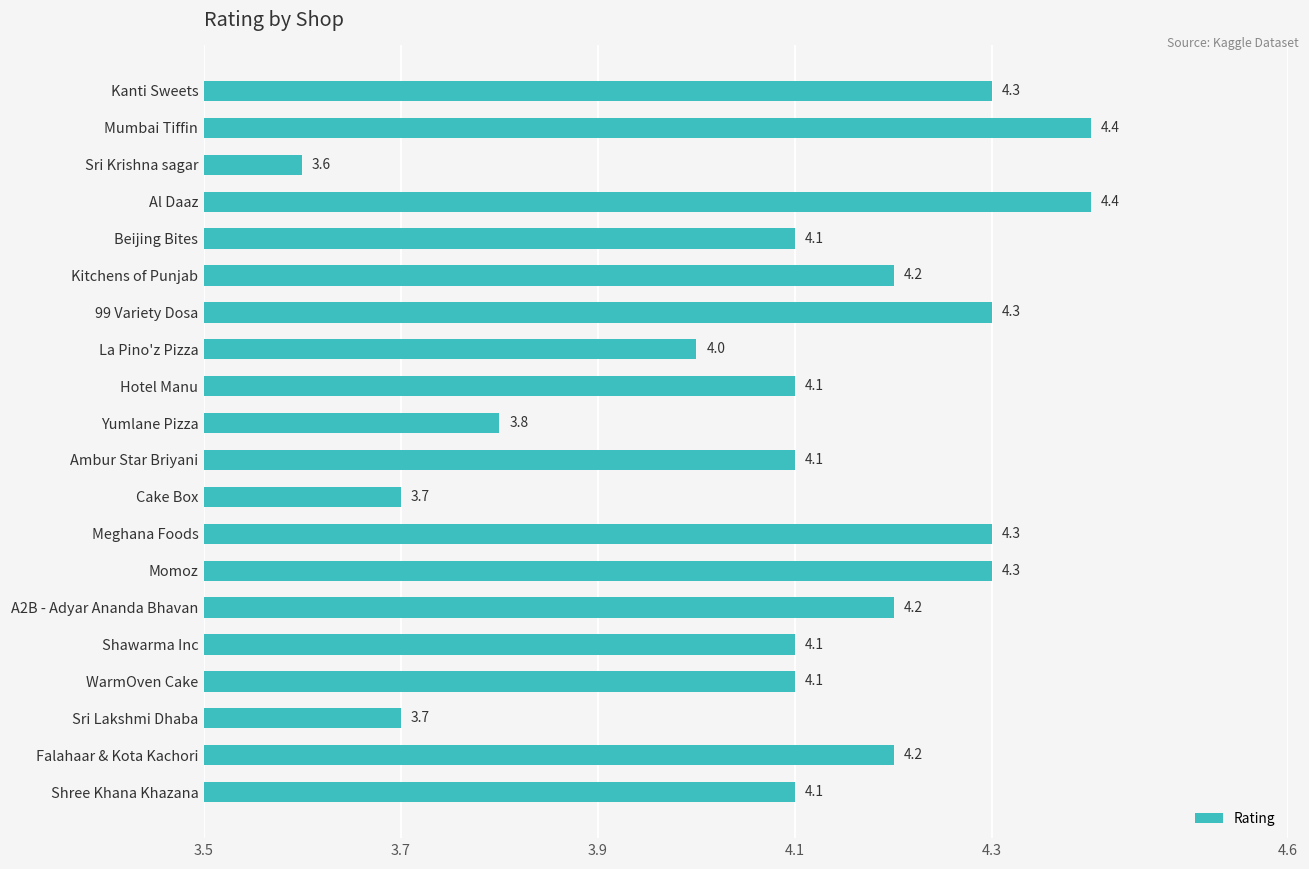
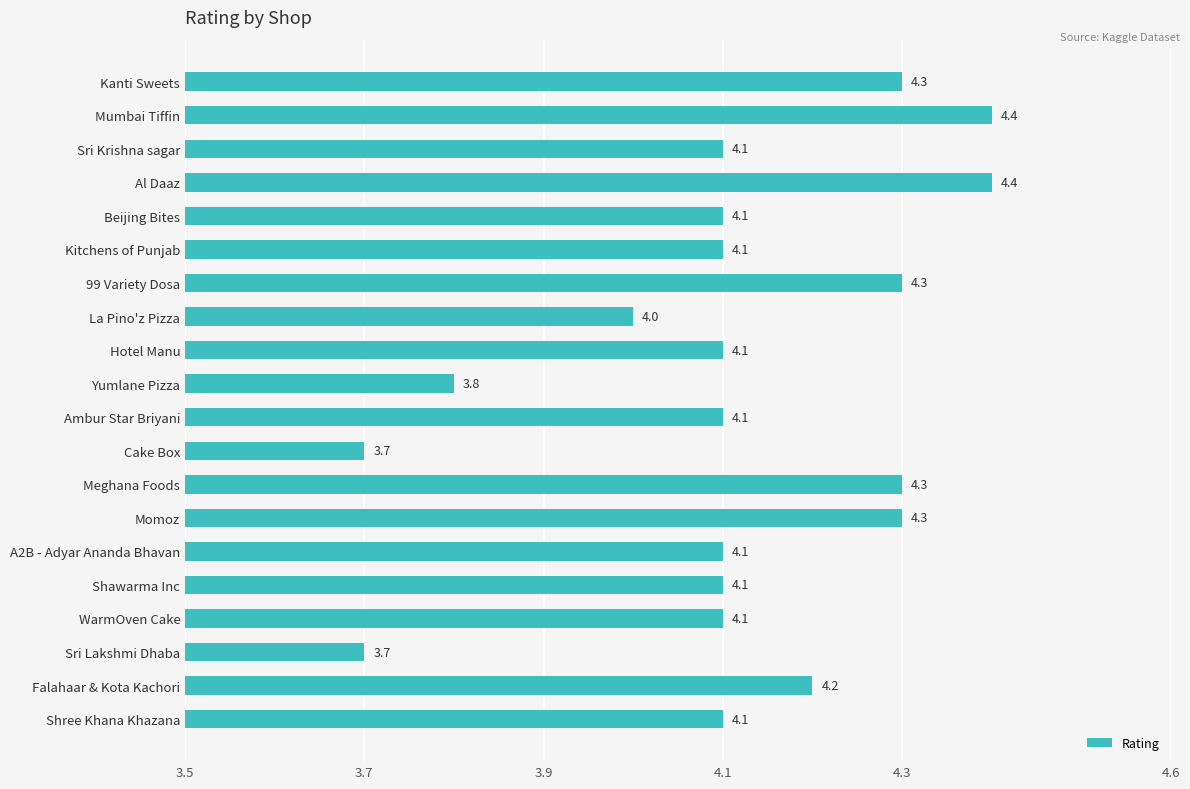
Sri Krishna sagar: 3.6 -> 4.1
Kitchens of Punjab: 4.2 -> 4.1
A2B - Adyar Ananda Bhavan: 4.2 -> 4.1
